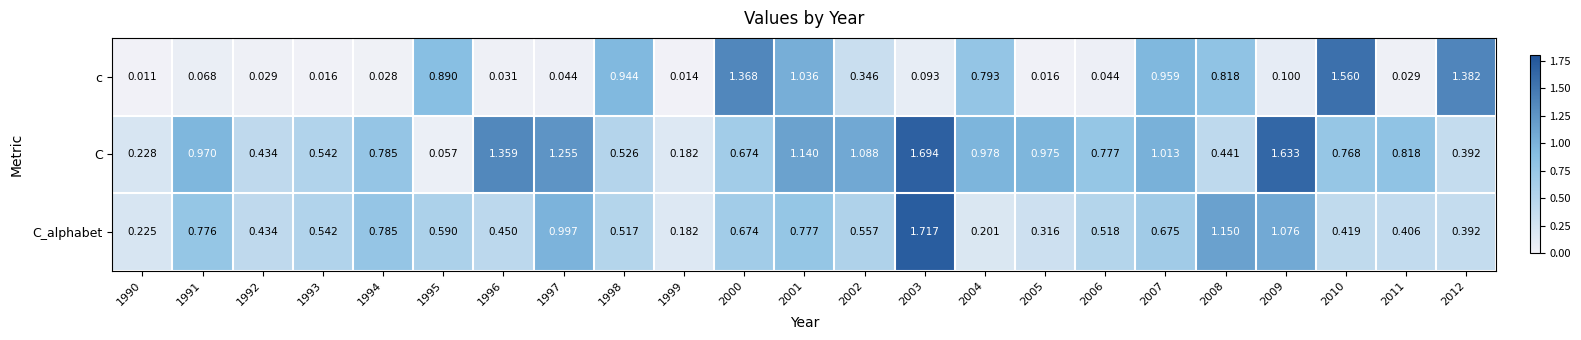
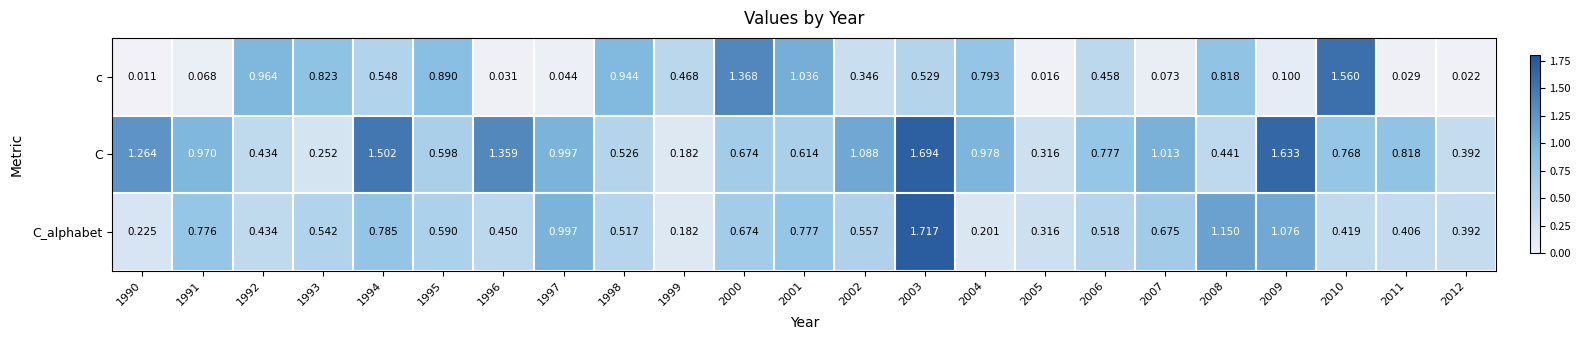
c, 1992: 0.029 -> 0.964
c, 1993: 0.016 -> 0.823
c, 1994: 0.028 -> 0.548
c, 1999: 0.014 -> 0.468
c, 2003: 0.093 -> 0.529
c, 2006: 0.044 -> 0.458
c, 2007: 0.959 -> 0.073
c, 2012: 1.382 -> 0.022
C, 1990: 0.228 -> 1.264
C, 1993: 0.542 -> 0.252
C, 1994: 0.785 -> 1.502
C, 1995: 0.057 -> 0.598
C, 1997: 1.255 -> 0.997
C, 2001: 1.140 -> 0.614
C, 2005: 0.975 -> 0.316
